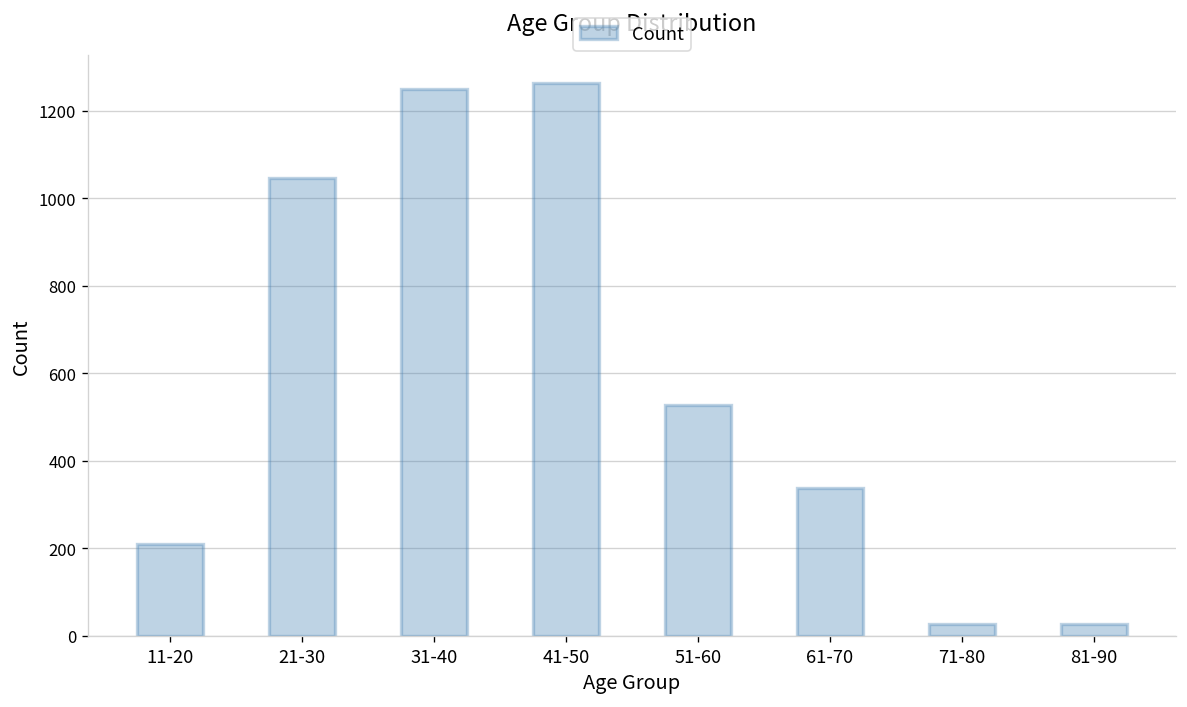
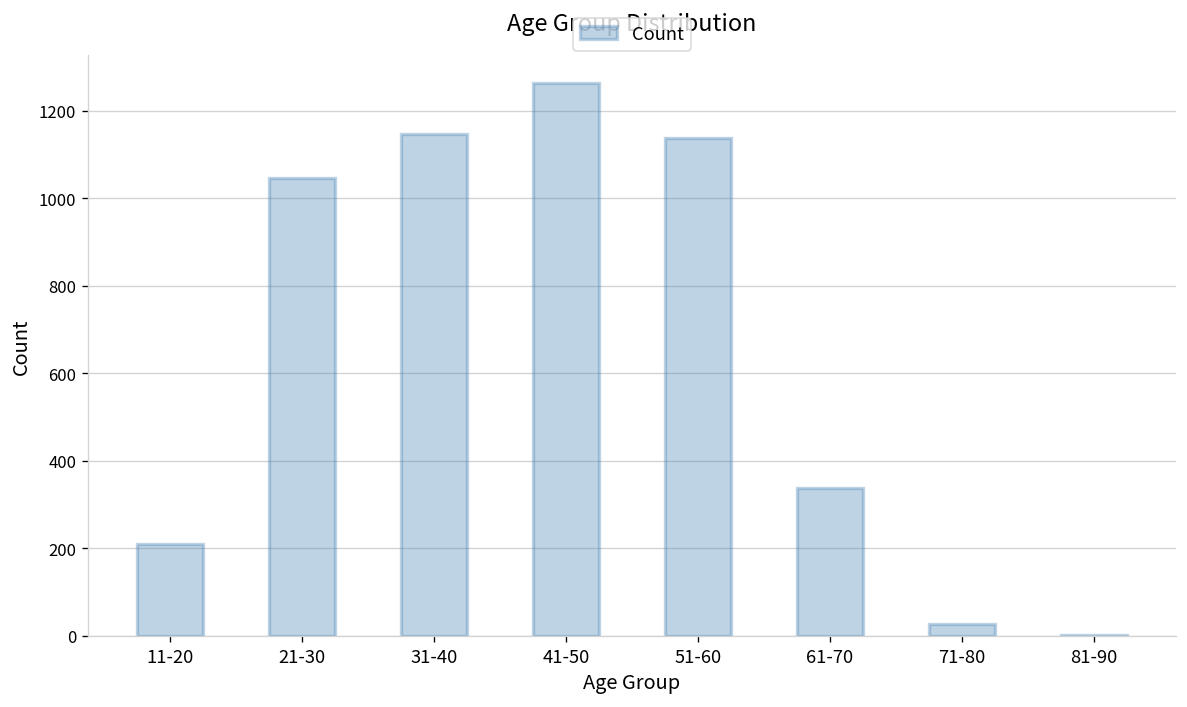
31-40: 1250 -> 1150
51-60: 530 -> 1140
81-90: 30 -> 0
